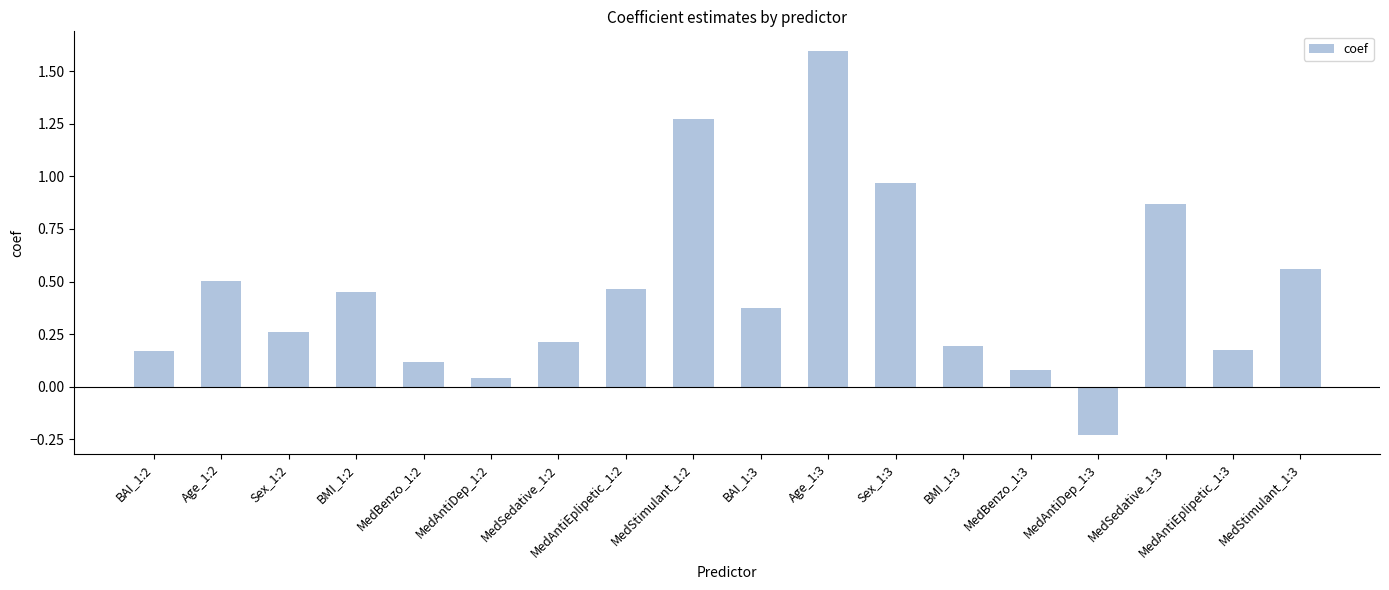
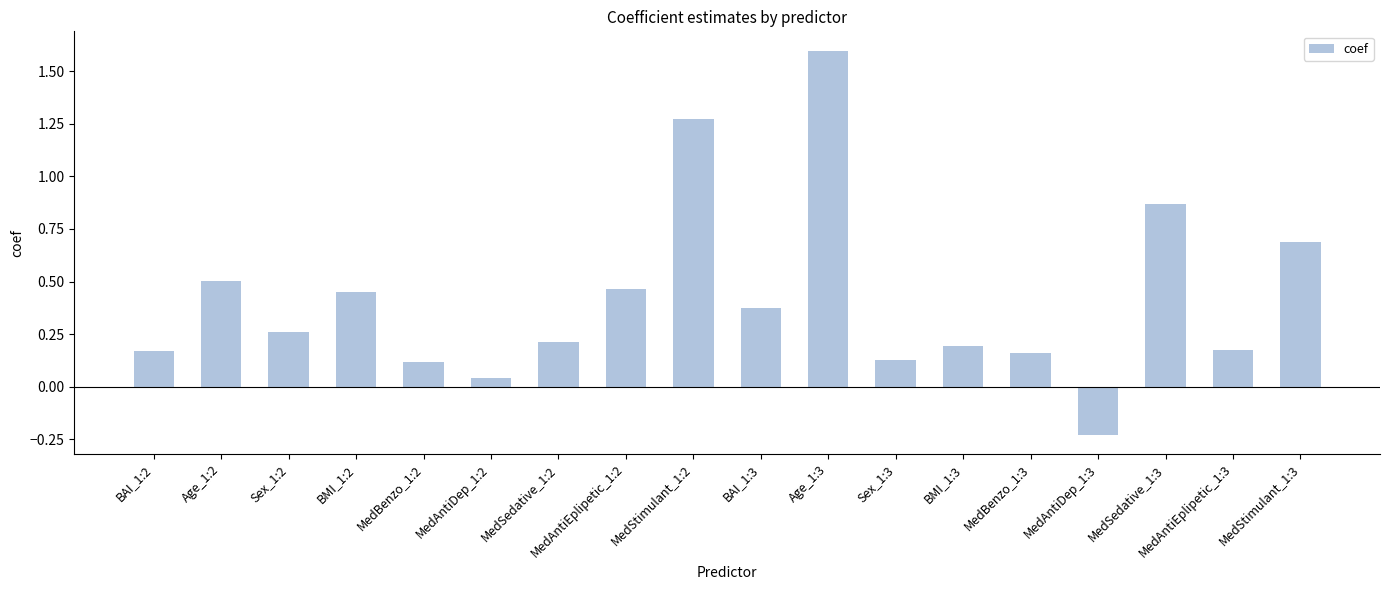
Sex_1:3: 0.97 -> 0.13
MedBenzo_1:3: 0.08 -> 0.16
MedStimulant_1:3: 0.56 -> 0.69
